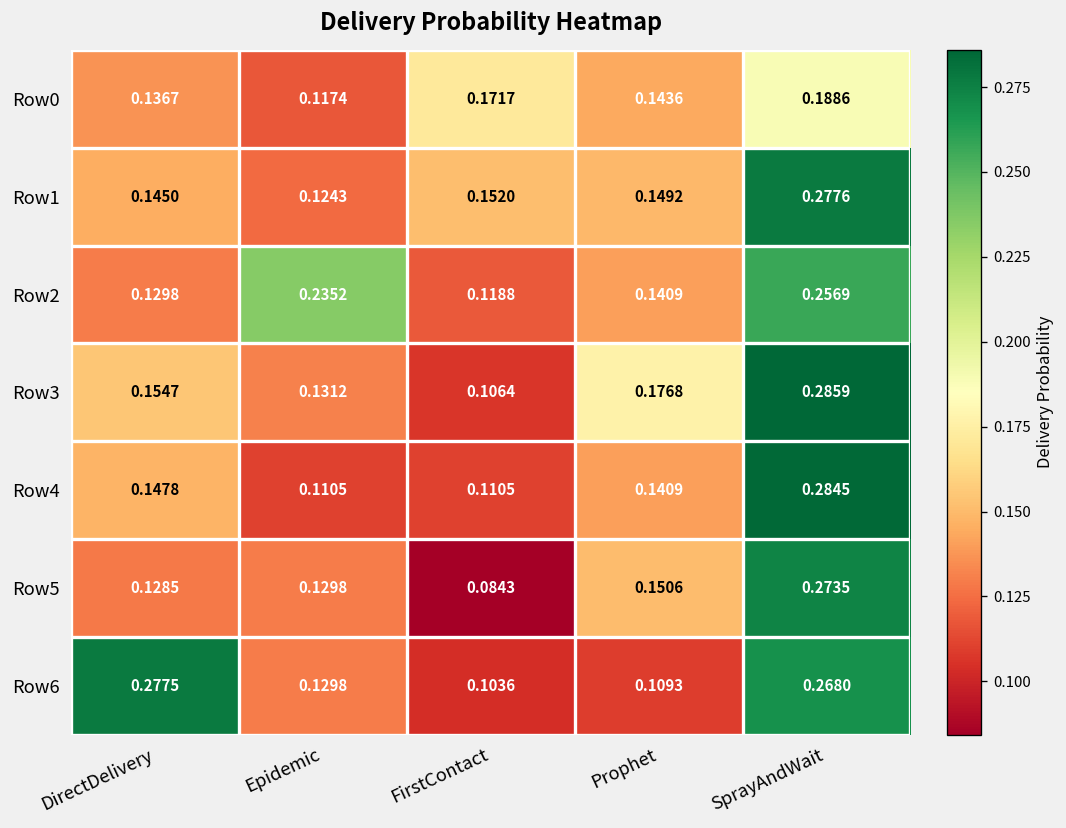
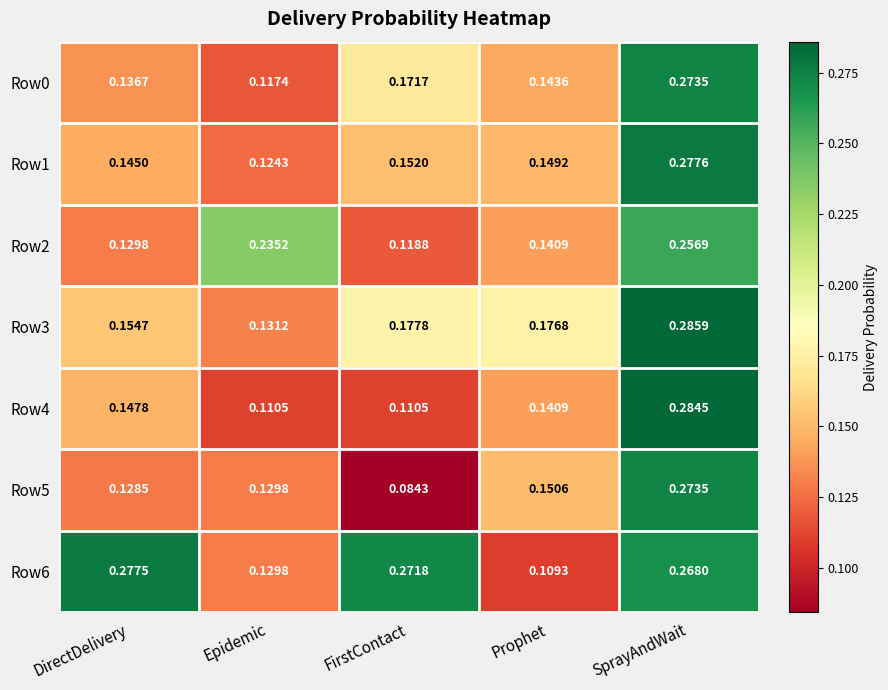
Row0, SprayAndWait: 0.1886 -> 0.2735
Row3, FirstContact: 0.1064 -> 0.1778
Row6, FirstContact: 0.1036 -> 0.2718
